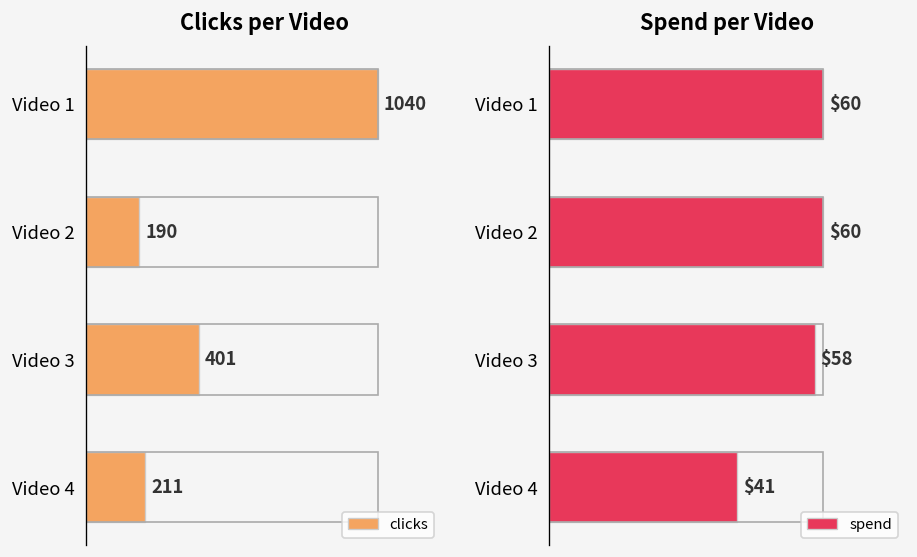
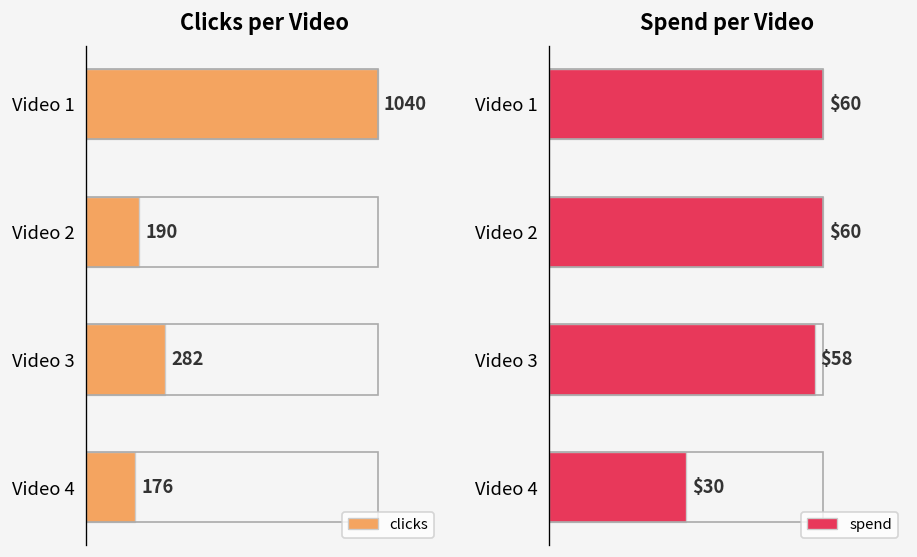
Clicks per Video, clicks, Video 3: 401 -> 282
Clicks per Video, clicks, Video 4: 211 -> 176
Spend per Video, spend, Video 4: $41 -> $30
